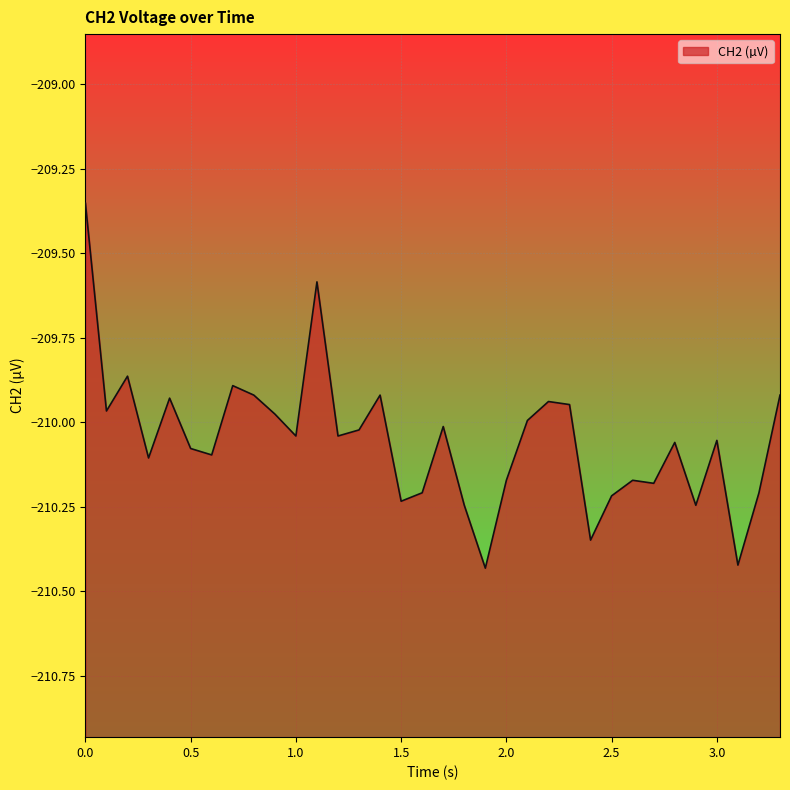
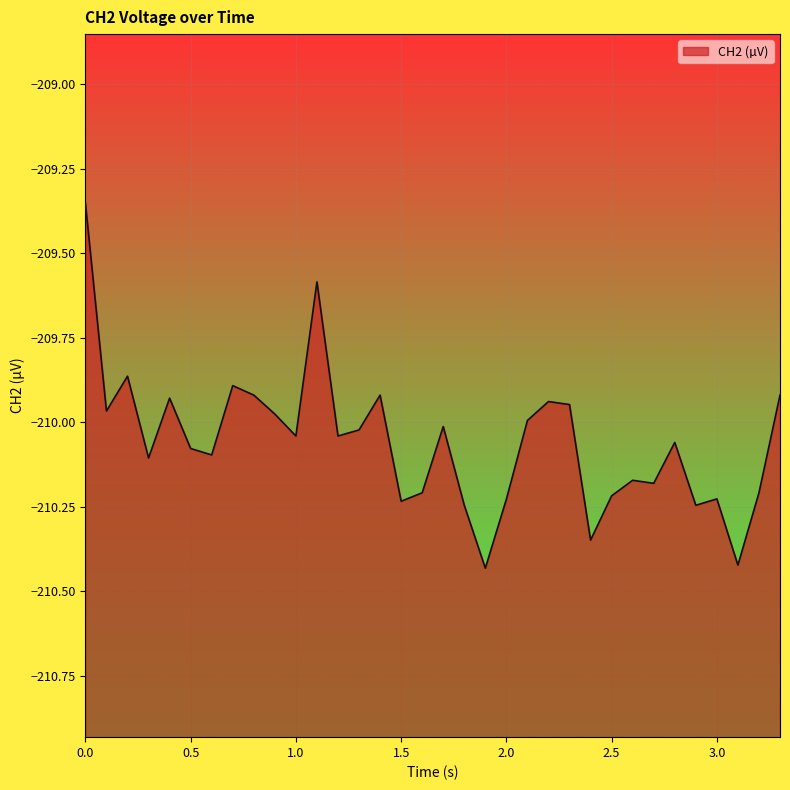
2.0: -210.17 -> -210.23
3.0: -210.05 -> -210.23
